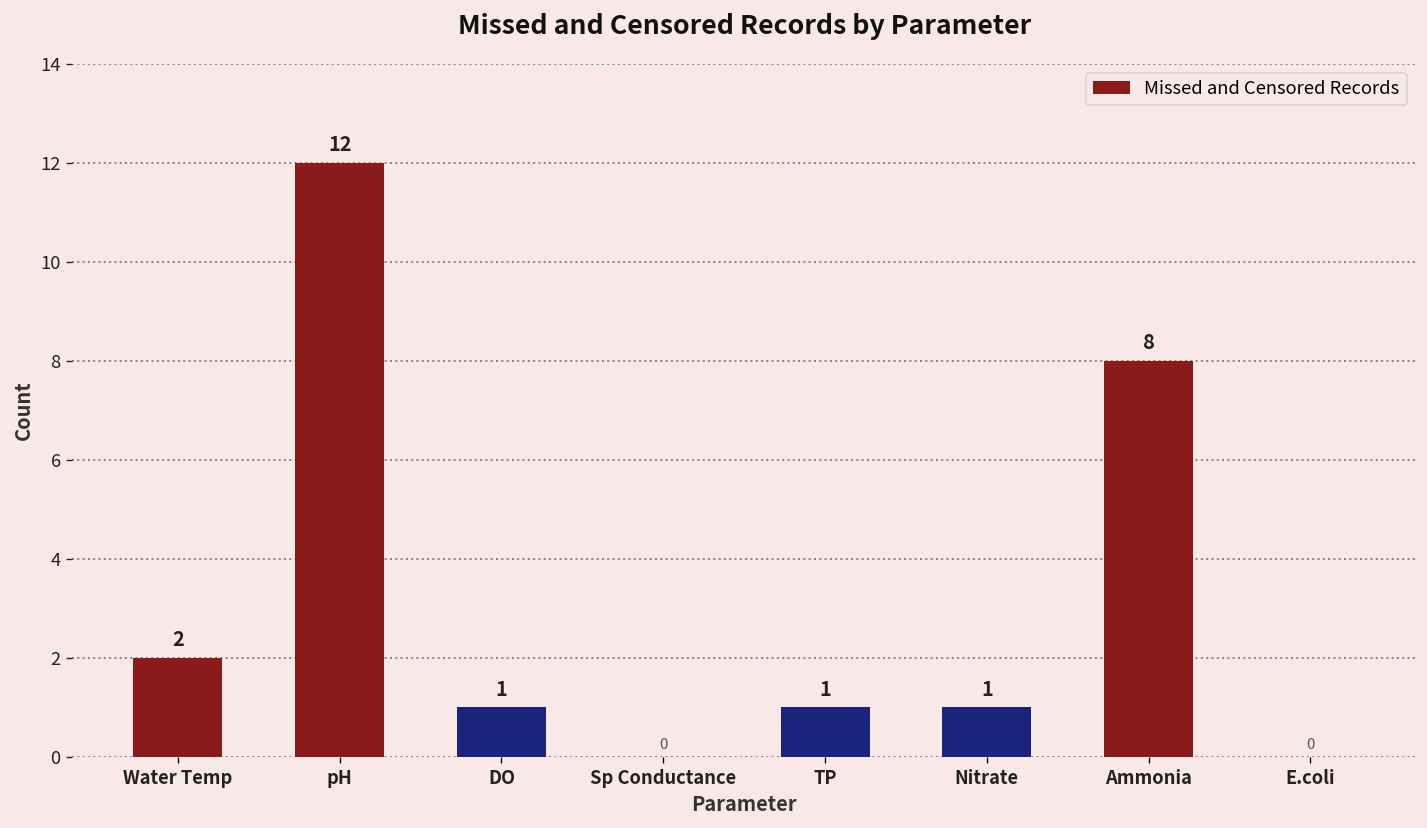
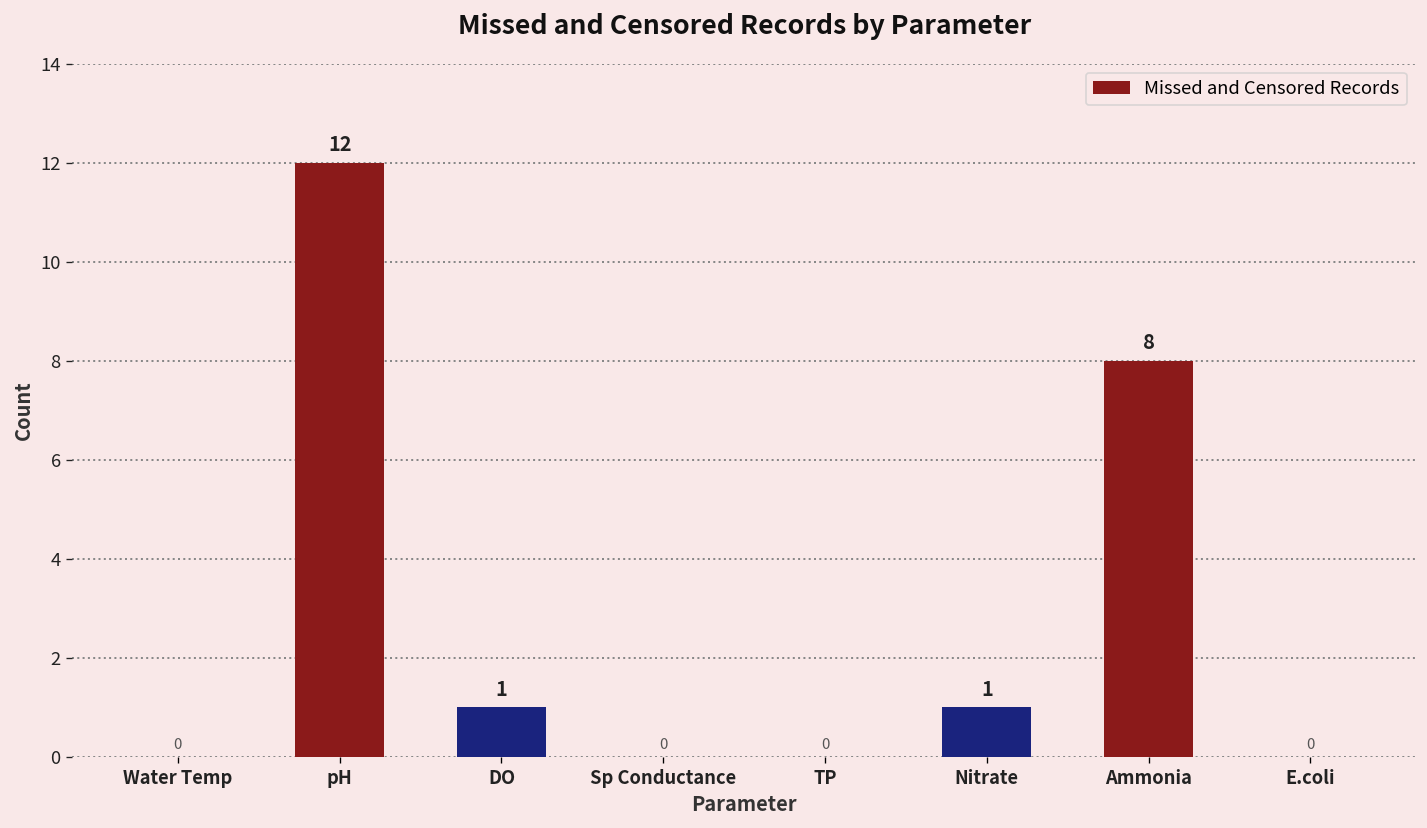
Water Temp: 2 -> 0
TP: 1 -> 0
